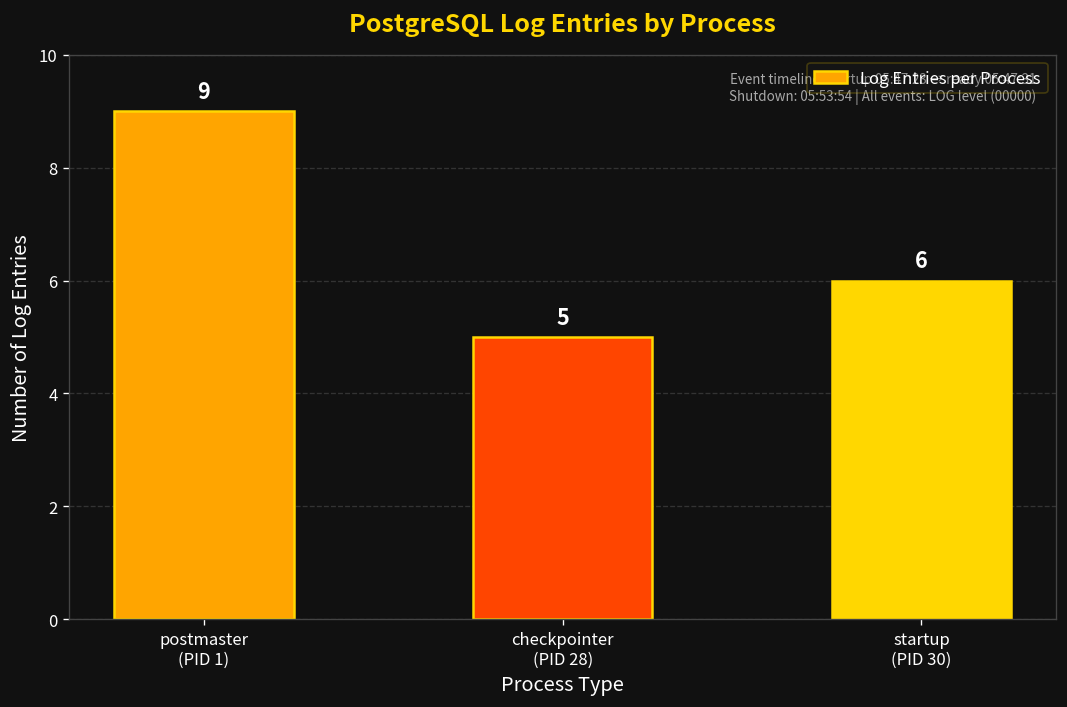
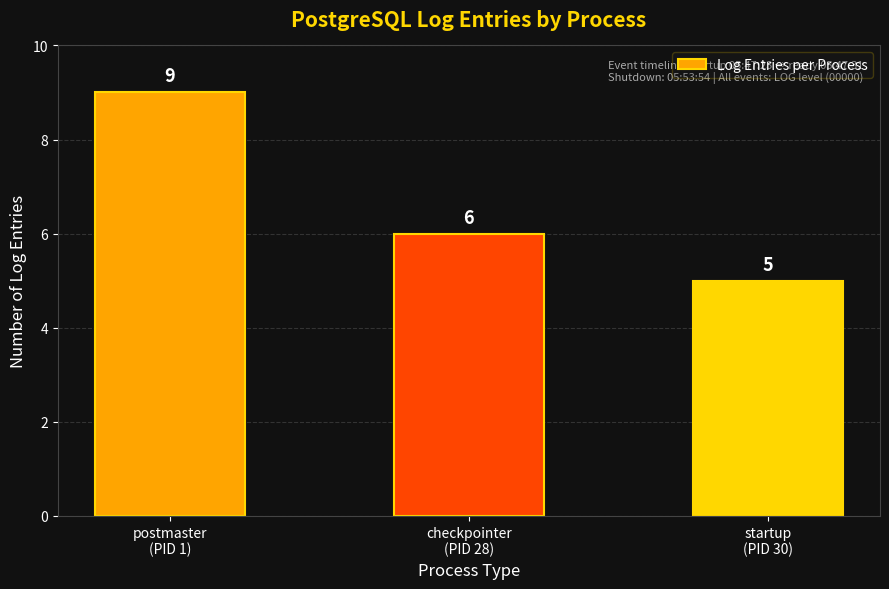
checkpointer (PID 28): 5 -> 6
startup (PID 30): 6 -> 5
